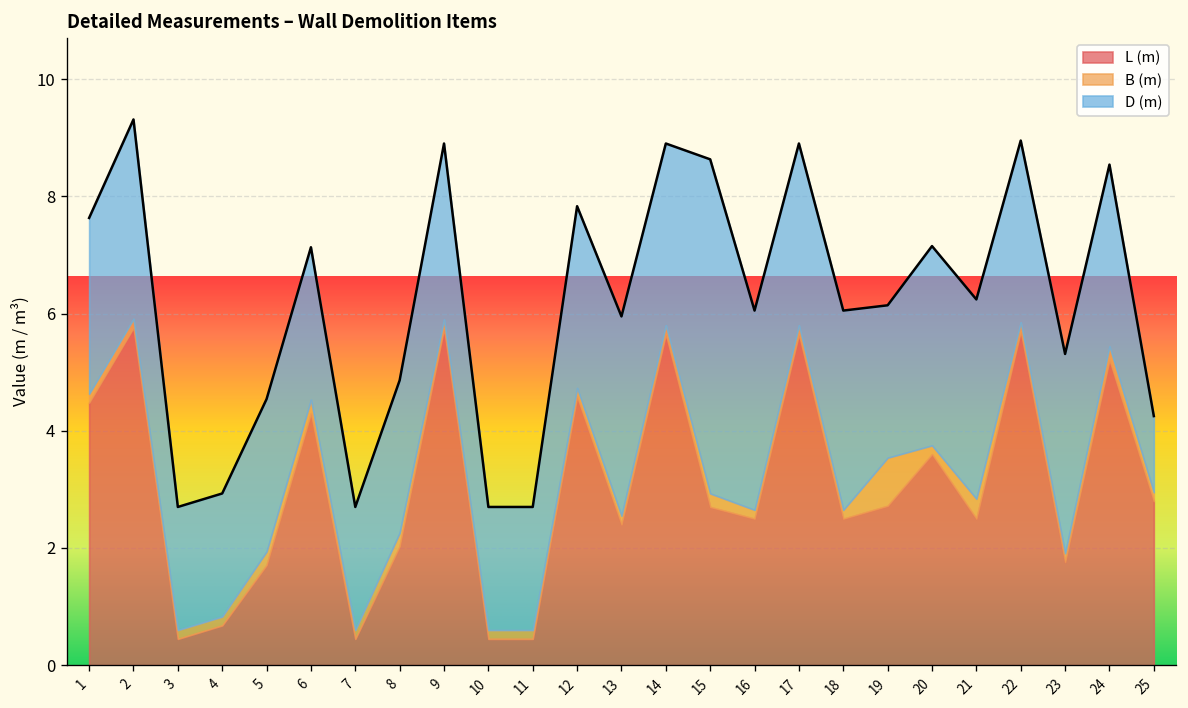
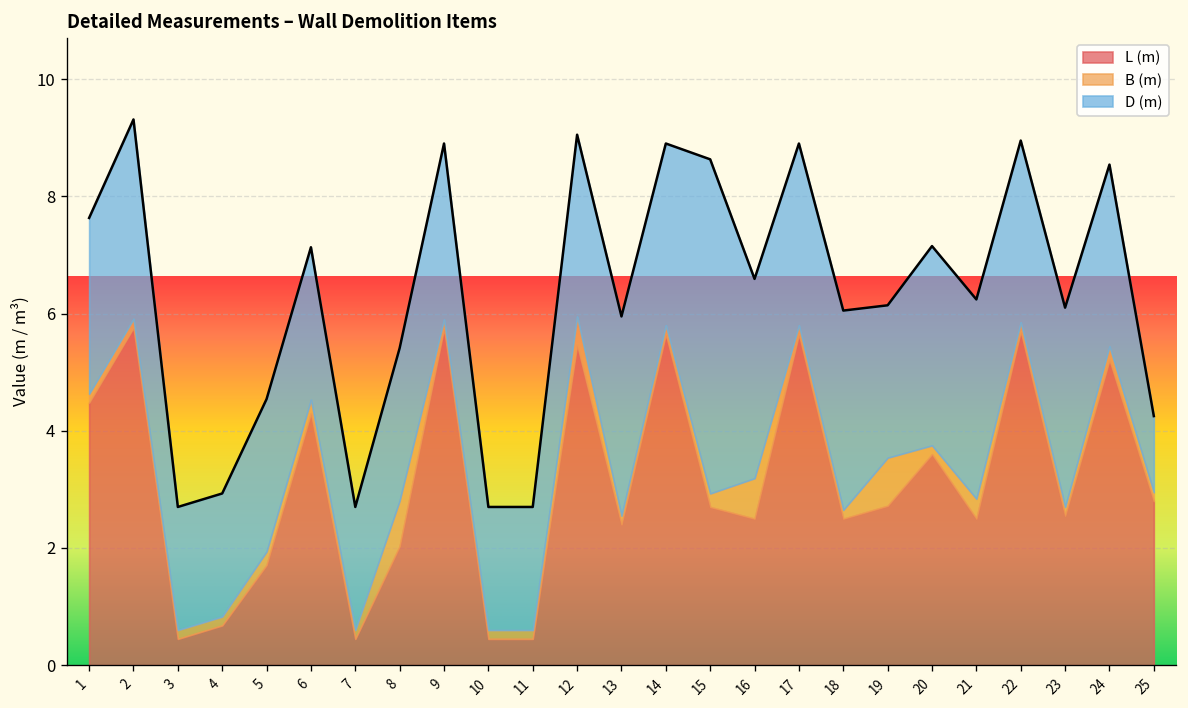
B (m), 8: 0.2 -> 0.8
L (m), 12: 4.6 -> 5.5
B (m), 12: 0.2 -> 0.5
B (m), 16: 0.1 -> 0.7
L (m), 23: 1.8 -> 2.6
